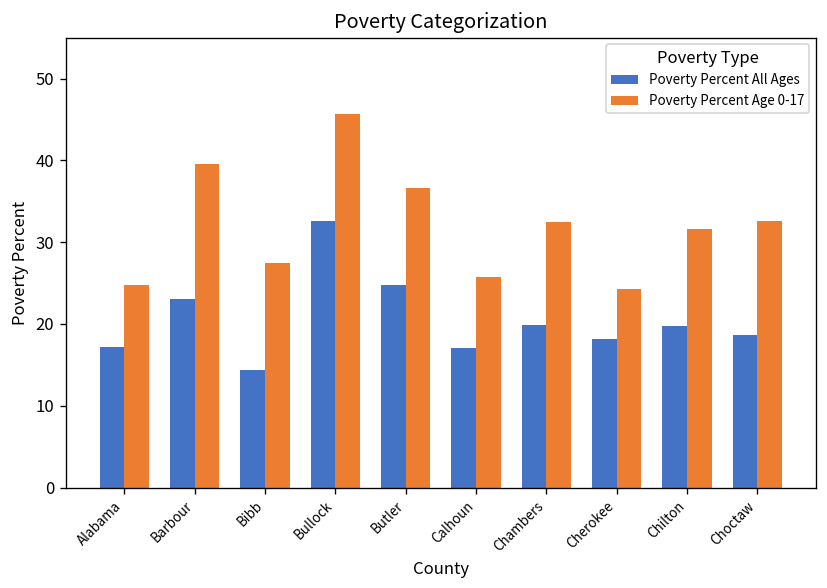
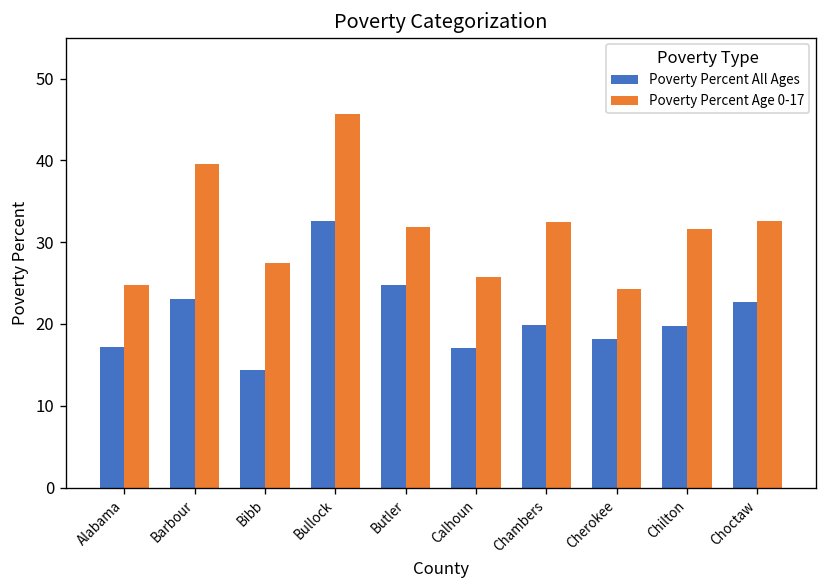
Poverty Percent Age 0-17, Butler: 37 -> 32
Poverty Percent All Ages, Choctaw: 19 -> 23
